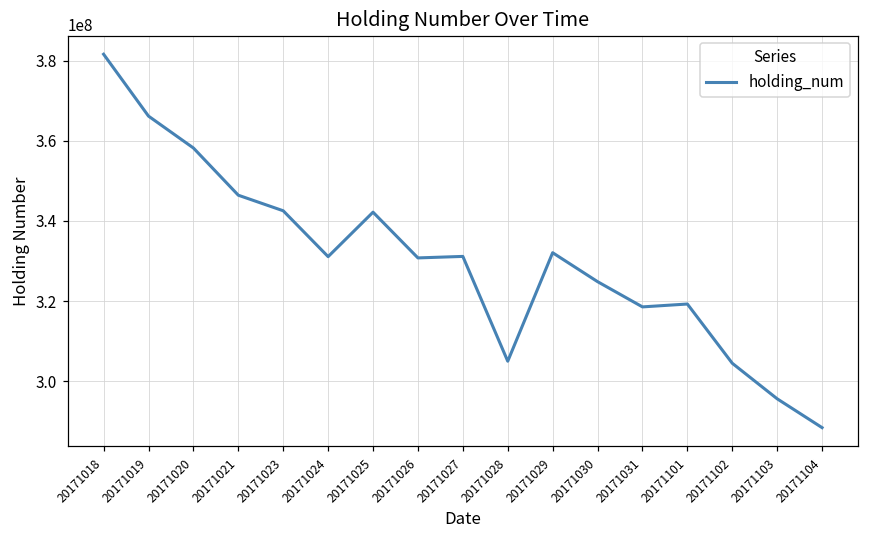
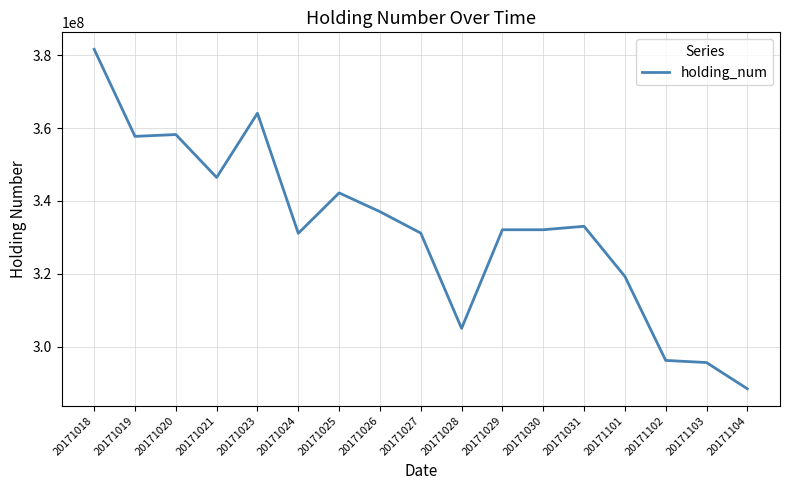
20171019: 366000000 -> 358000000
20171023: 343000000 -> 364000000
20171026: 331000000 -> 337000000
20171030: 325000000 -> 332000000
20171031: 319000000 -> 333000000
20171102: 304000000 -> 296000000
